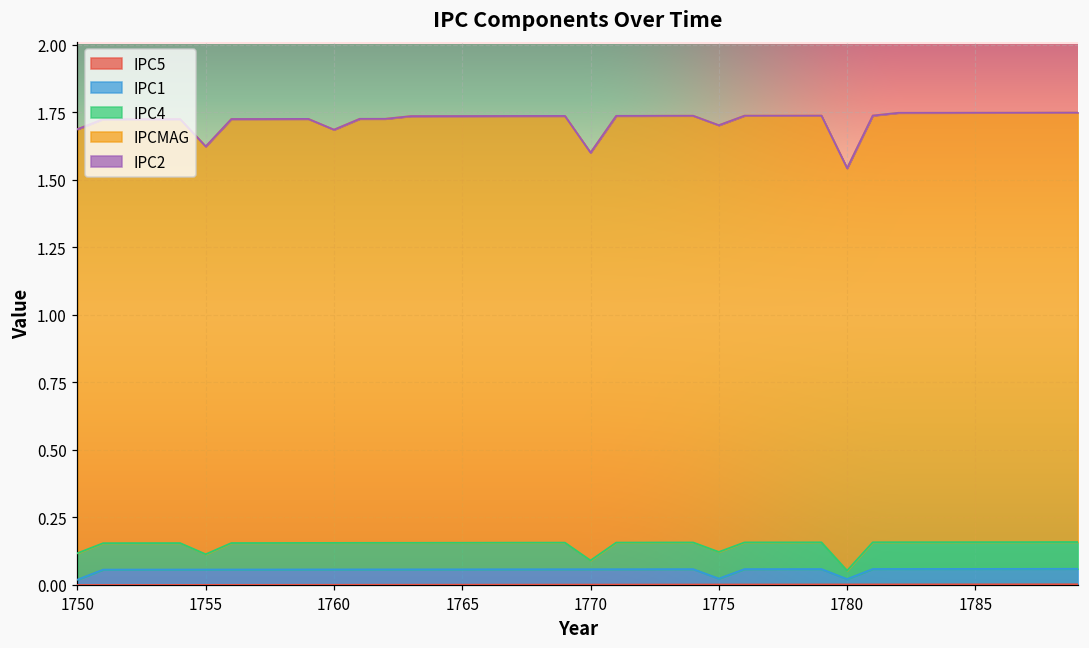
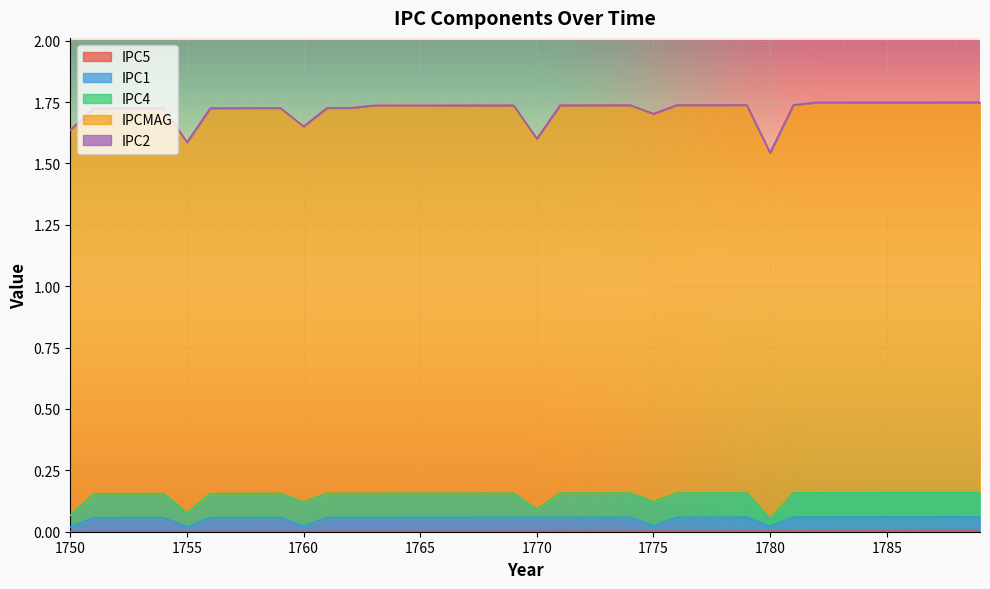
IPC4, 1750: 0.10 -> 0.05
IPC1, 1755: 0.06 -> 0.02
IPC1, 1760: 0.06 -> 0.02
